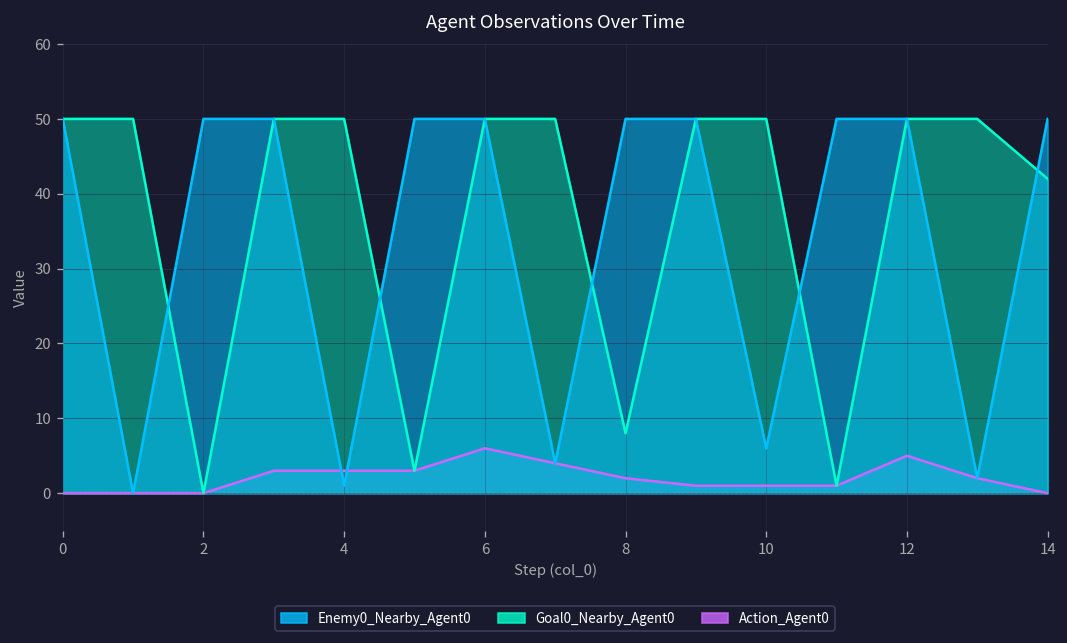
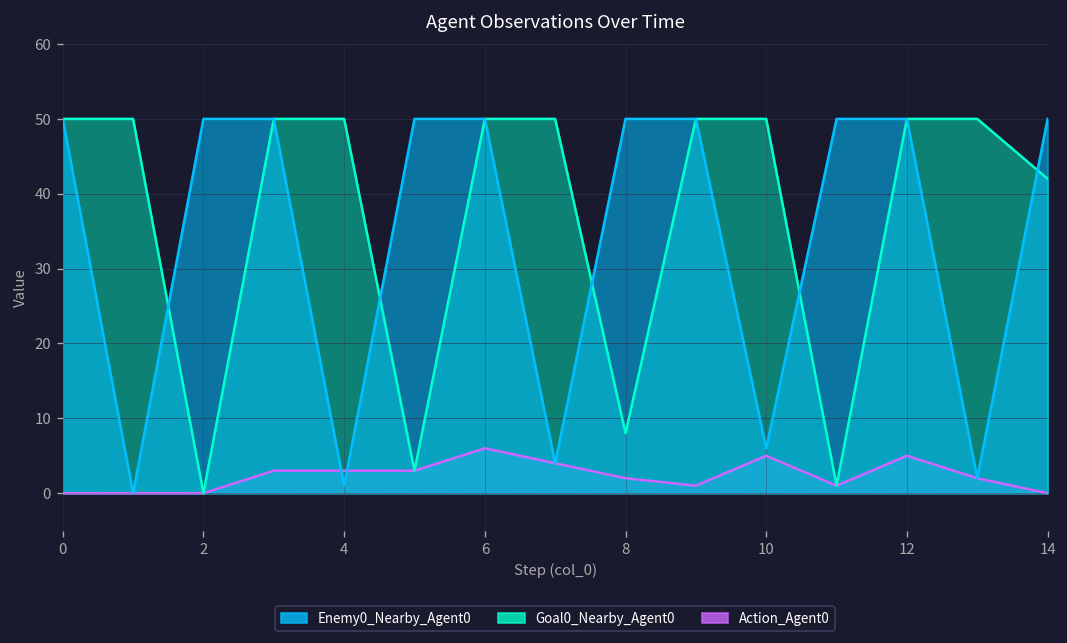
Action_Agent0, 10: 1 -> 5
